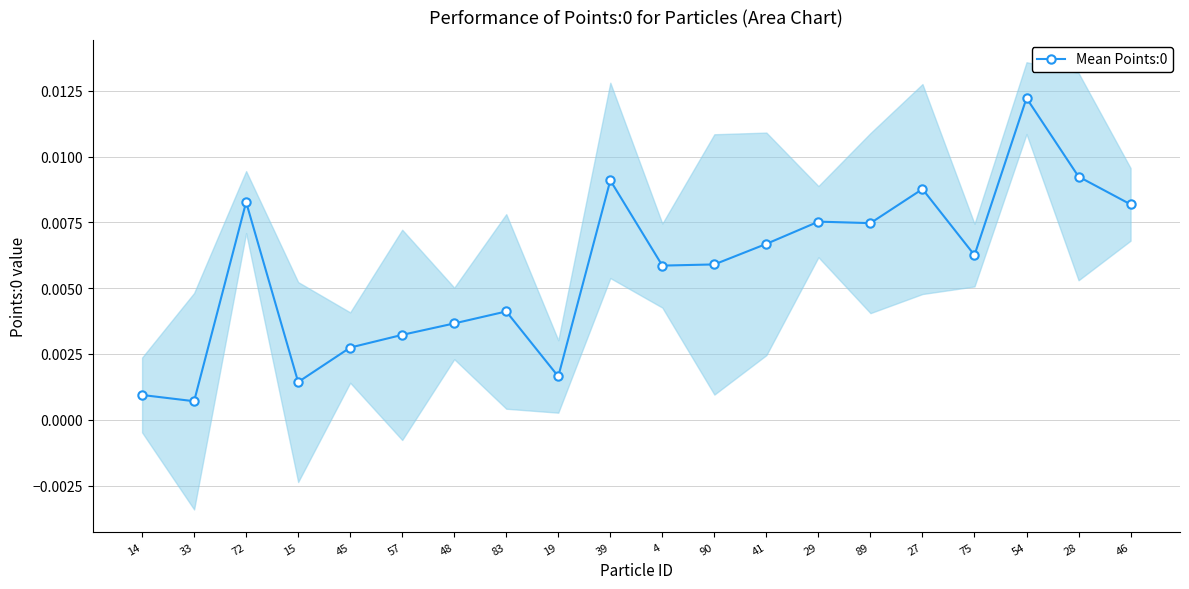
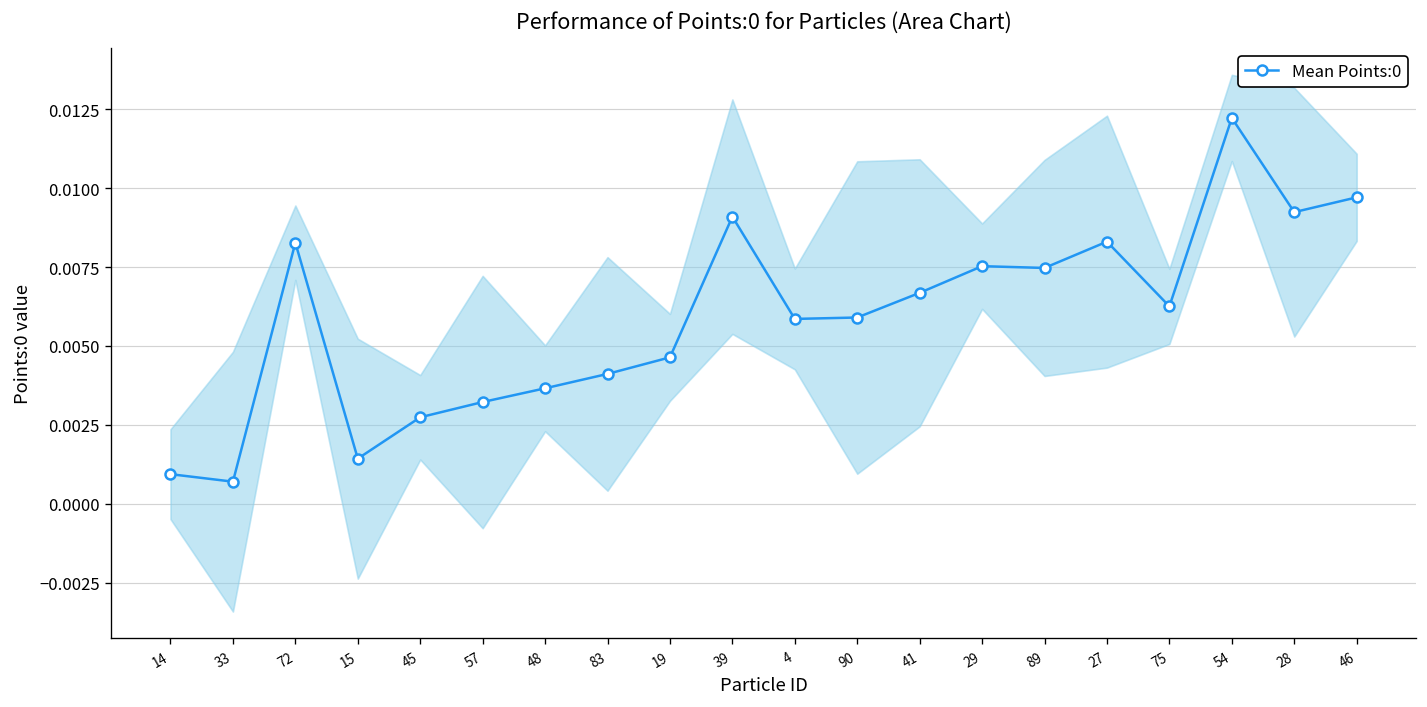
Mean Points:0, 19: 0.0016 -> 0.0046
Mean Points:0, 27: 0.0088 -> 0.0083
Mean Points:0, 46: 0.0082 -> 0.0097
